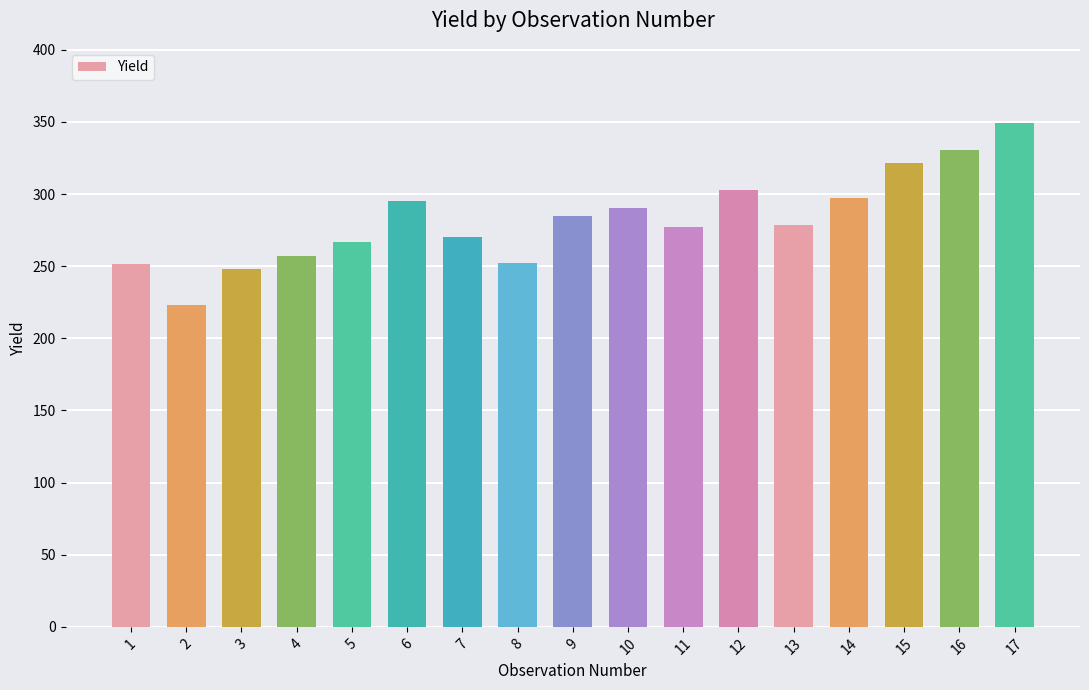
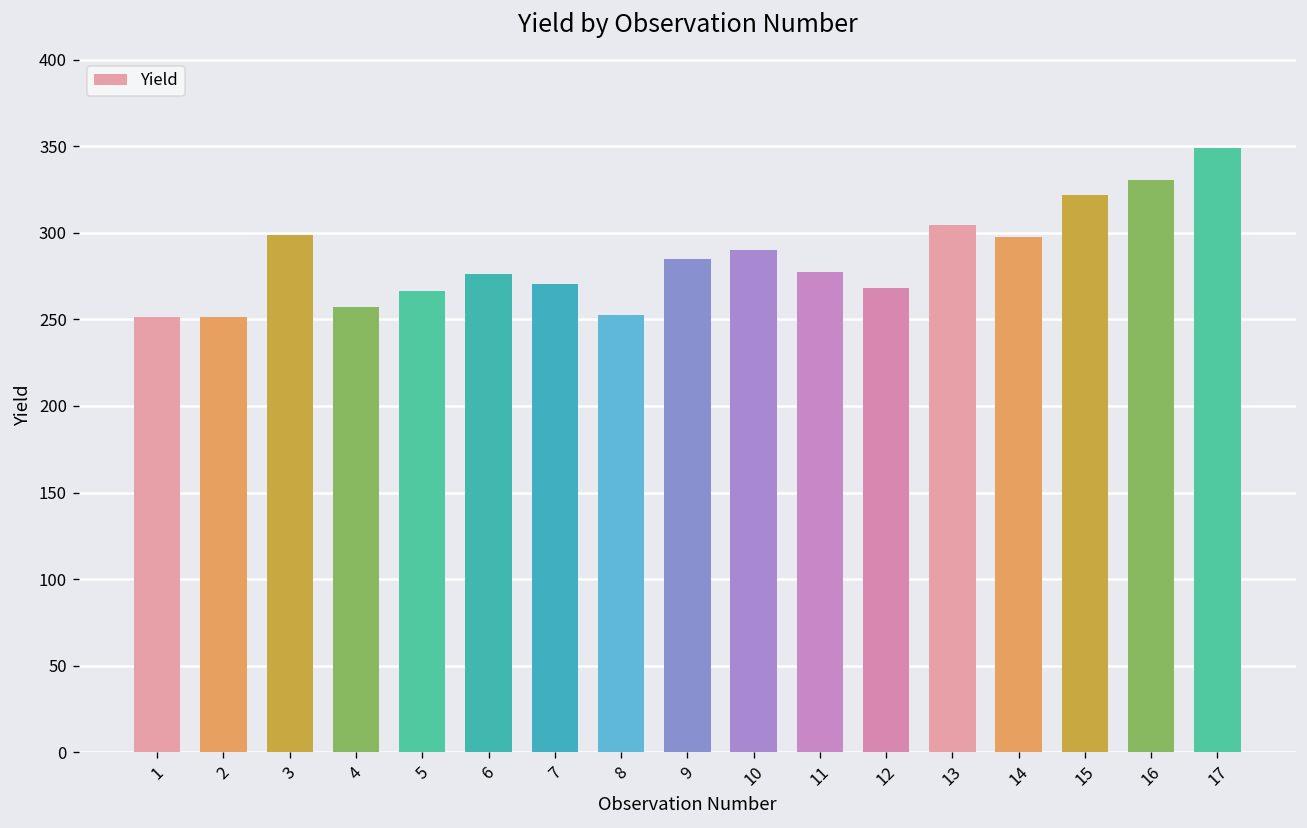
2: 223 -> 251
3: 248 -> 299
6: 295 -> 277
12: 303 -> 268
13: 279 -> 305
